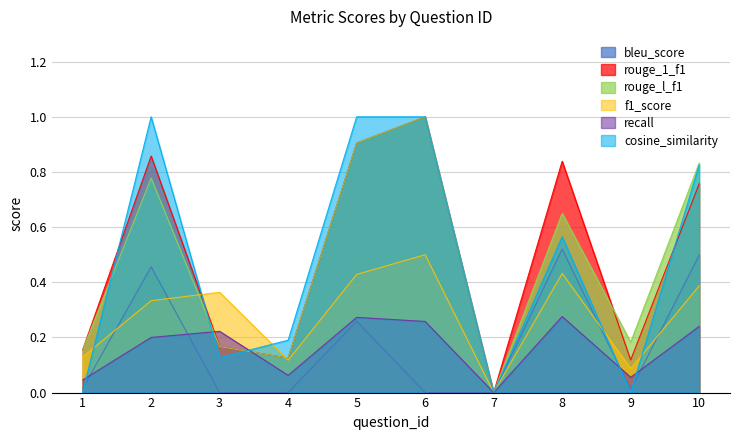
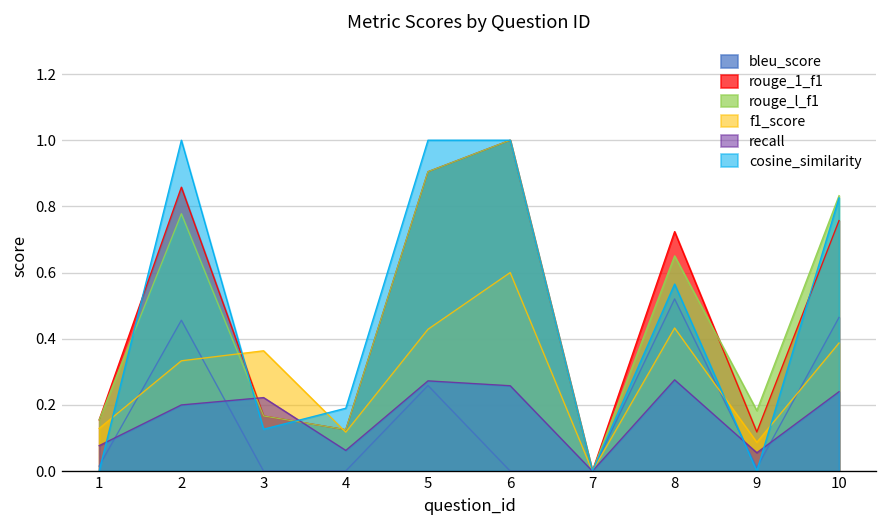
recall, 1: 0.05 -> 0.08
f1_score, 6: 0.5 -> 0.6
rouge_1_f1, 8: 0.84 -> 0.72
bleu_score, 10: 0.50 -> 0.46
